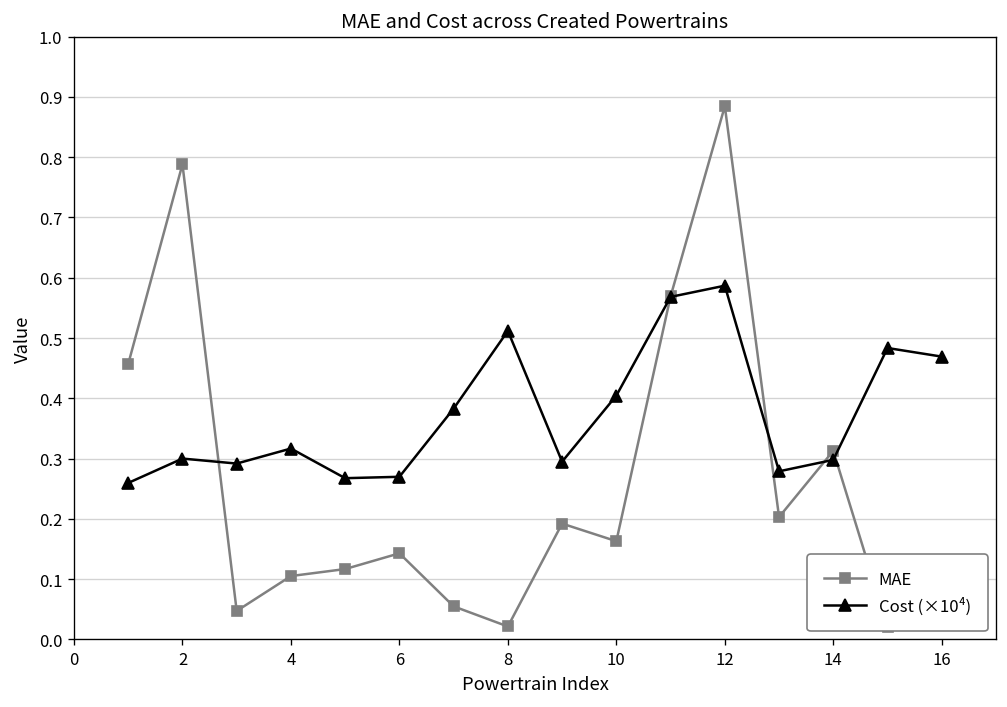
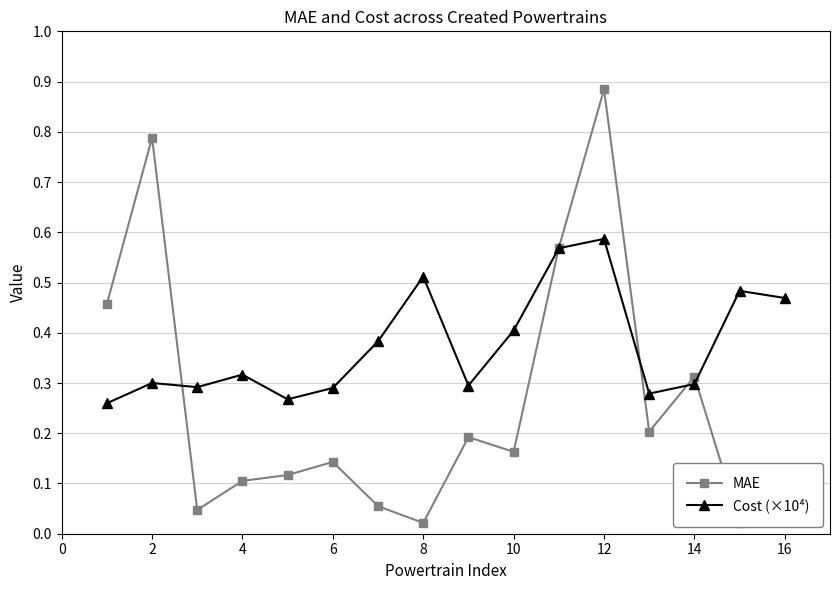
Cost (×10⁴), 6: 0.27 -> 0.29
